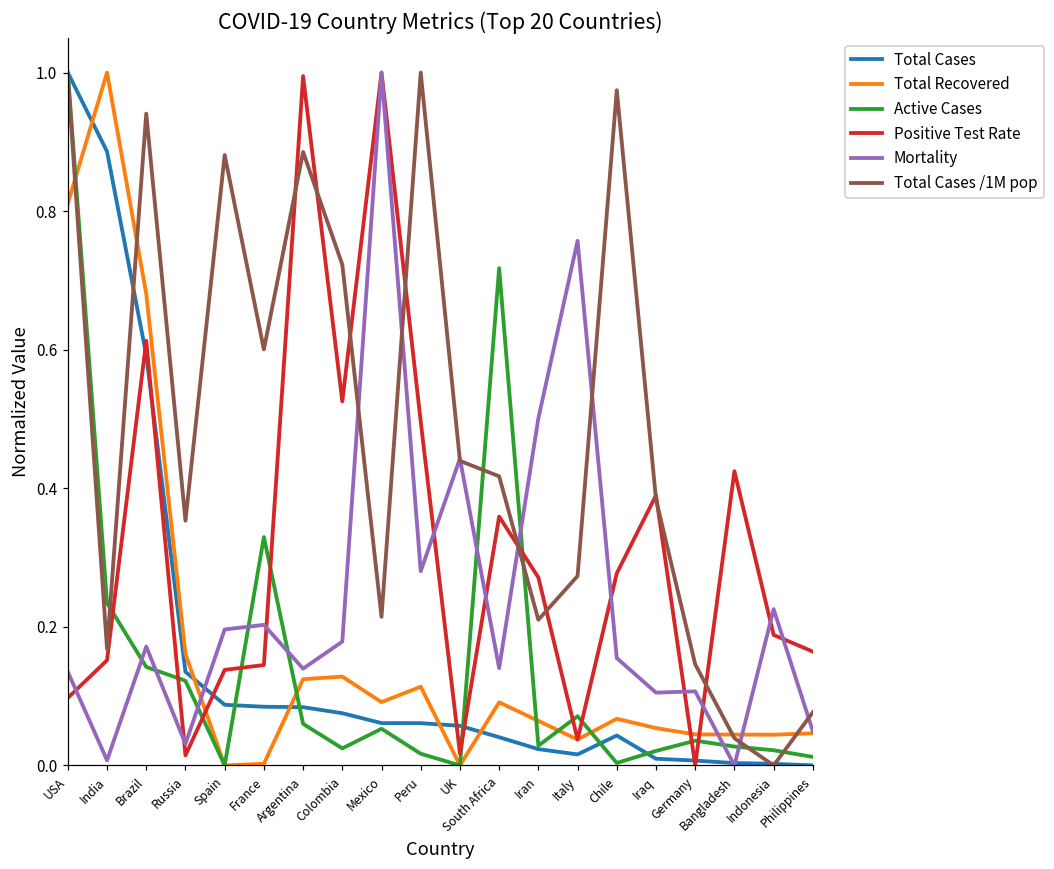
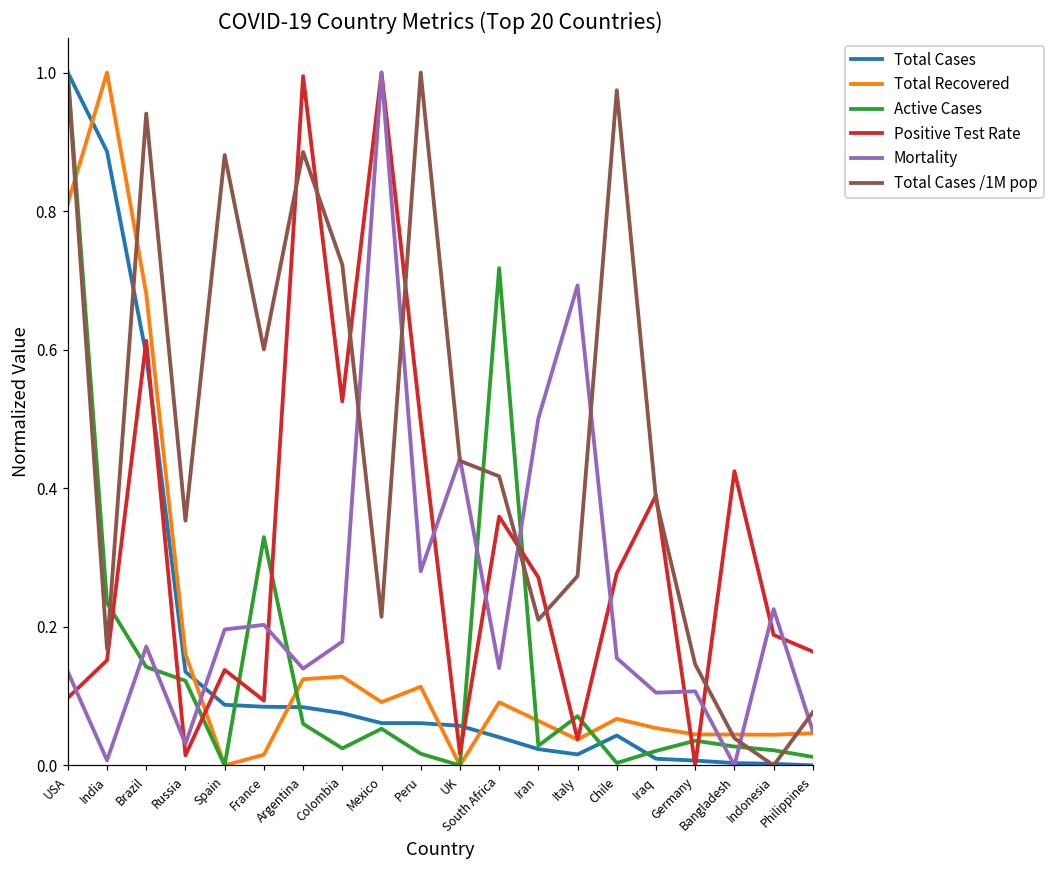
Total Recovered, France: 0.00 -> 0.02
Positive Test Rate, France: 0.14 -> 0.09
Mortality, Italy: 0.76 -> 0.69
